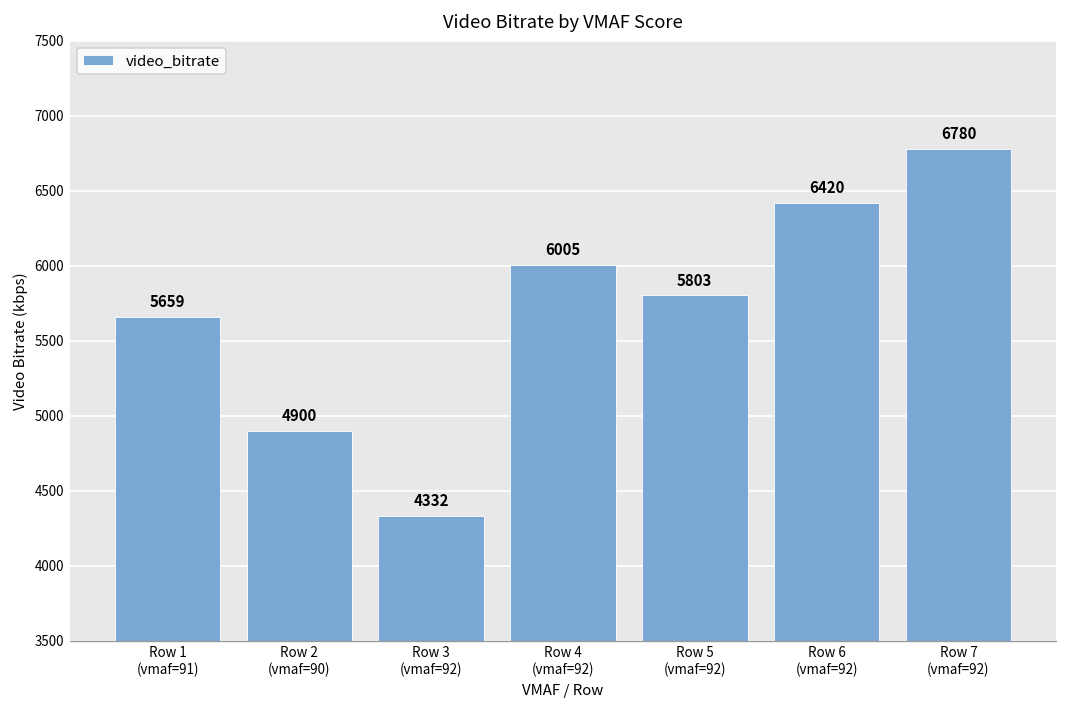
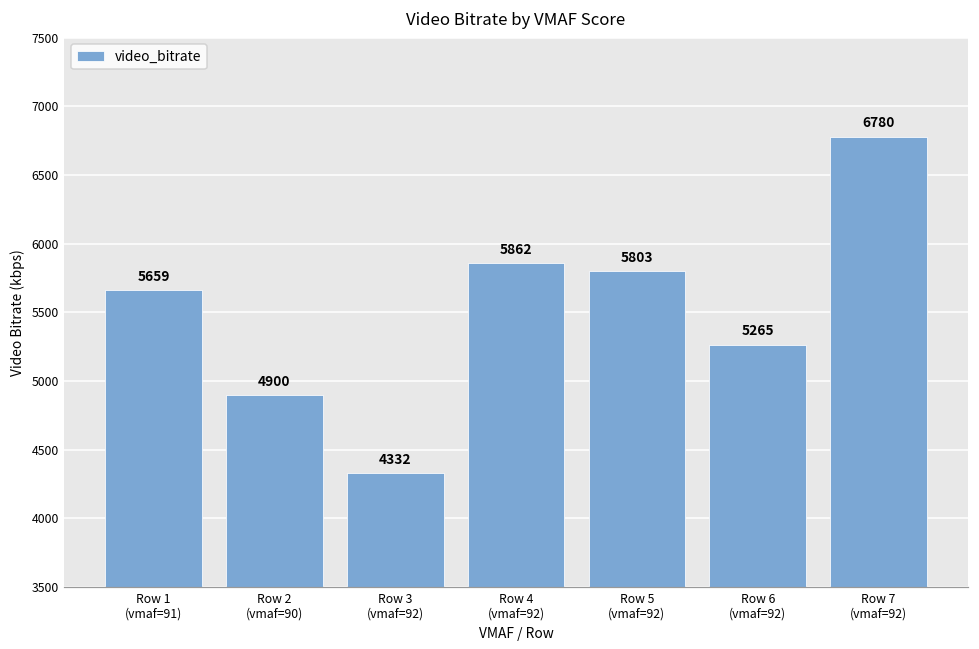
Row 4 (vmaf=92): 6005 -> 5862
Row 6 (vmaf=92): 6420 -> 5265
